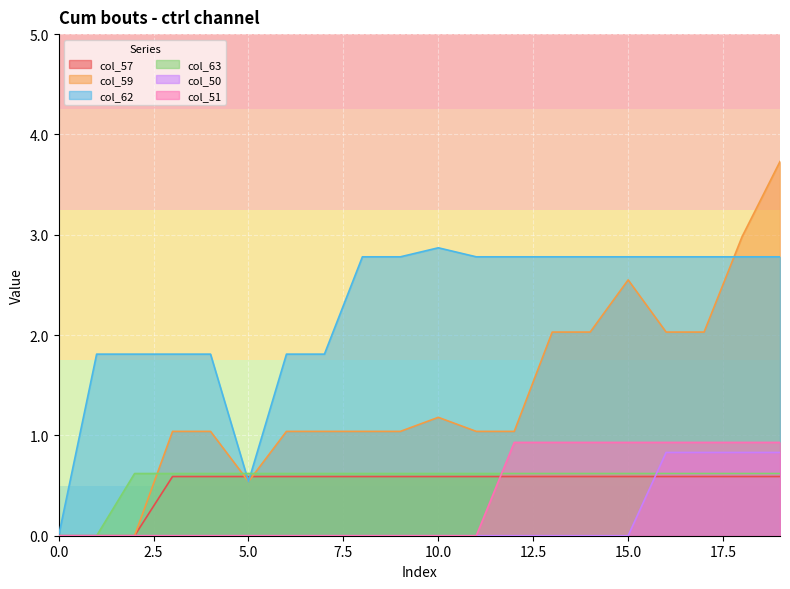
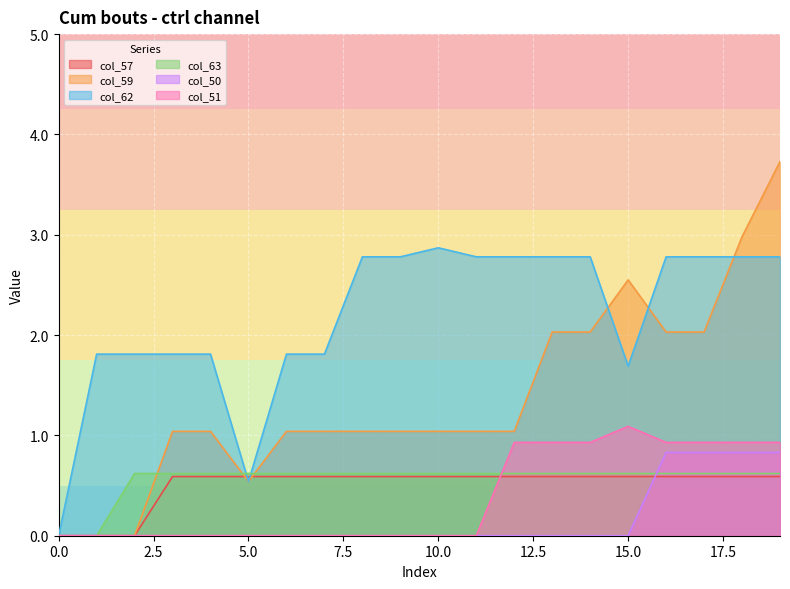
col_59, 10.0: 1.18 -> 1.04
col_62, 15.0: 2.78 -> 1.69
col_51, 15.0: 0.93 -> 1.09
